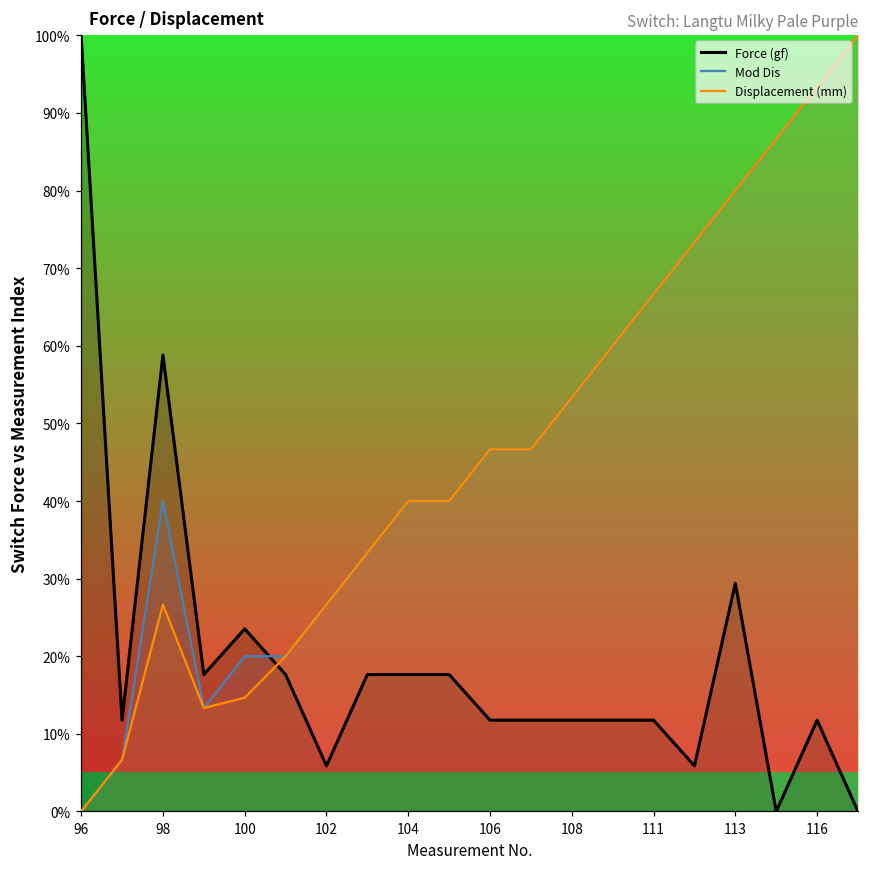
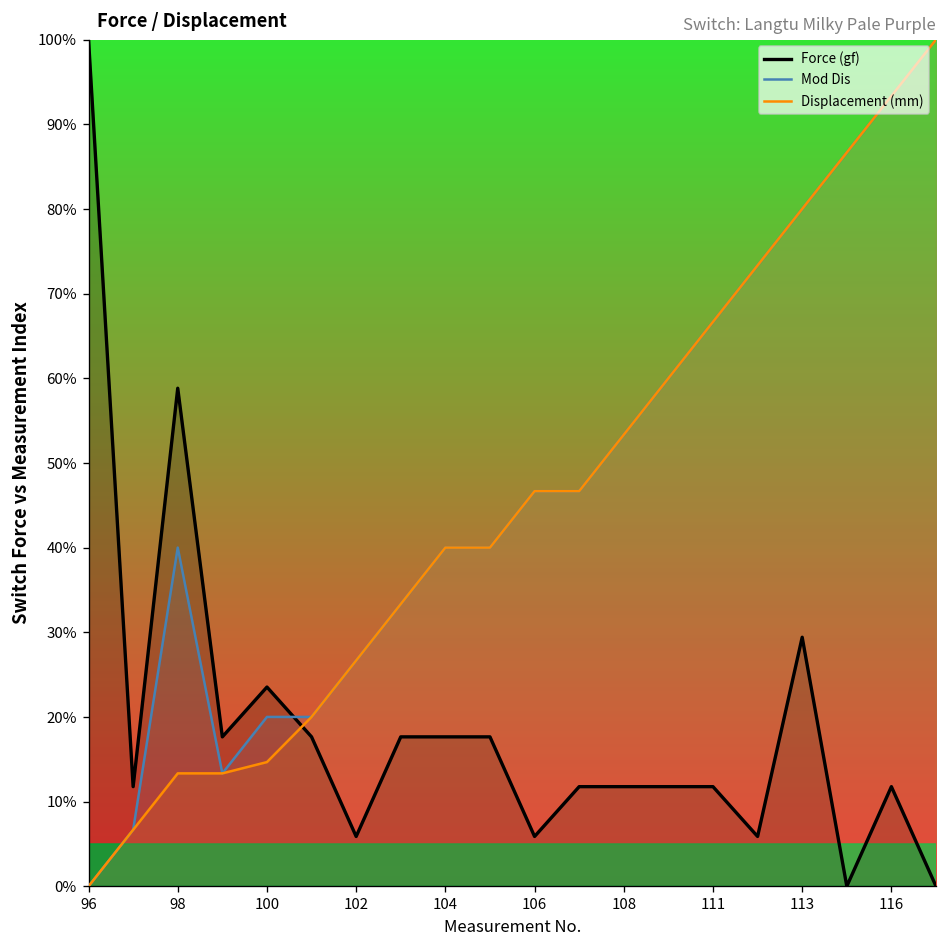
Displacement (mm), 98: 27% -> 13%
Force (gf), 106: 12% -> 6%
